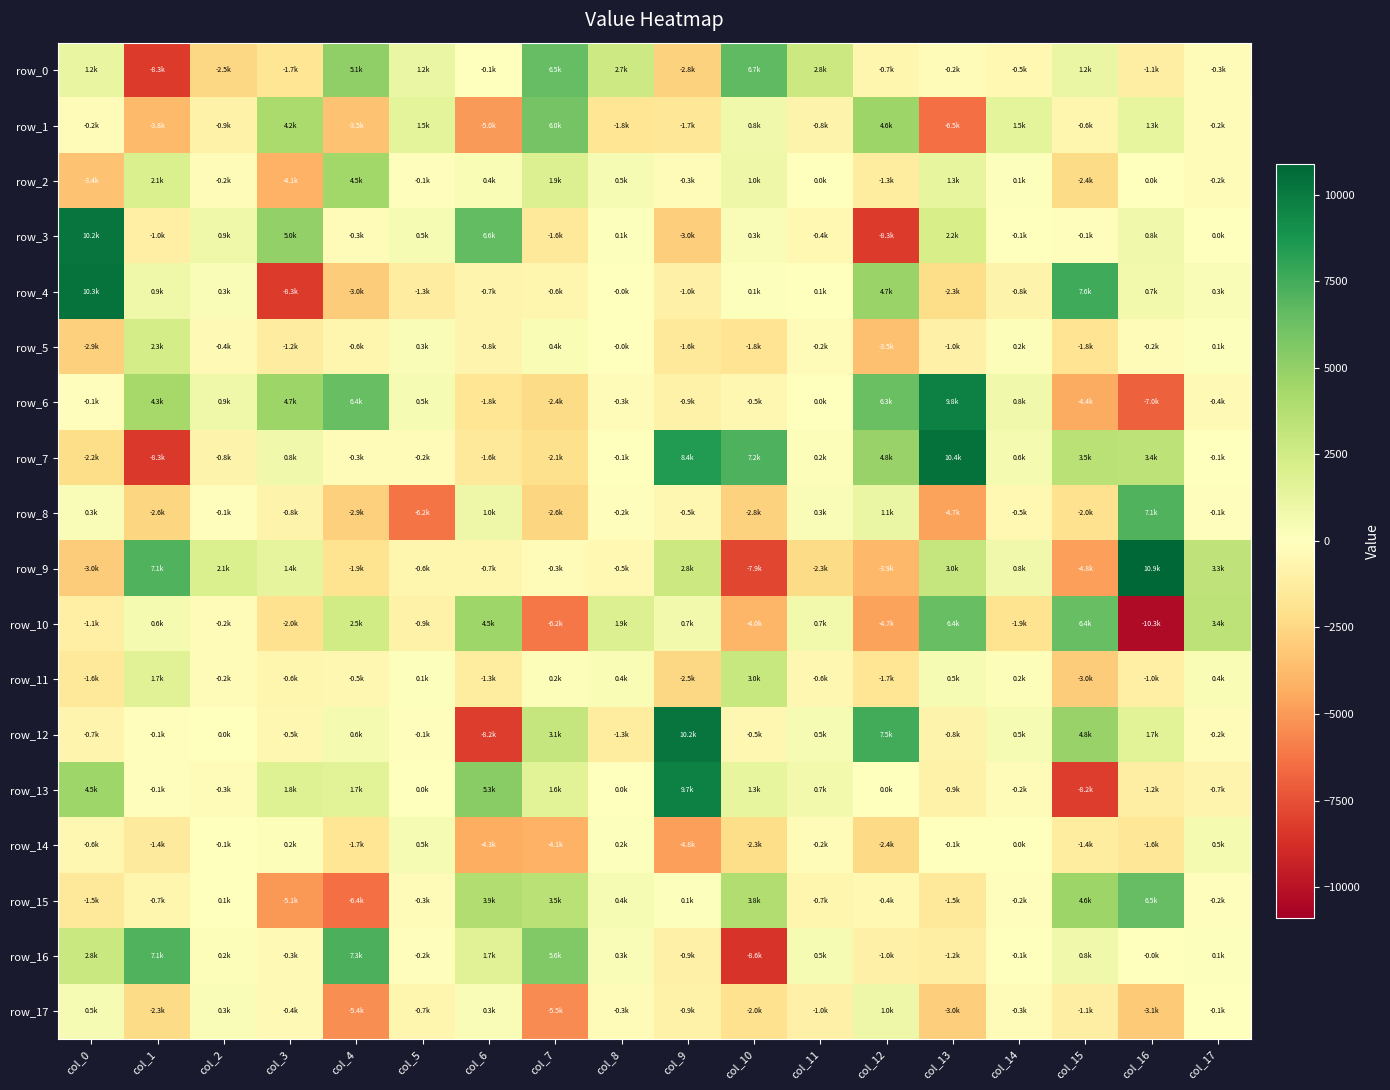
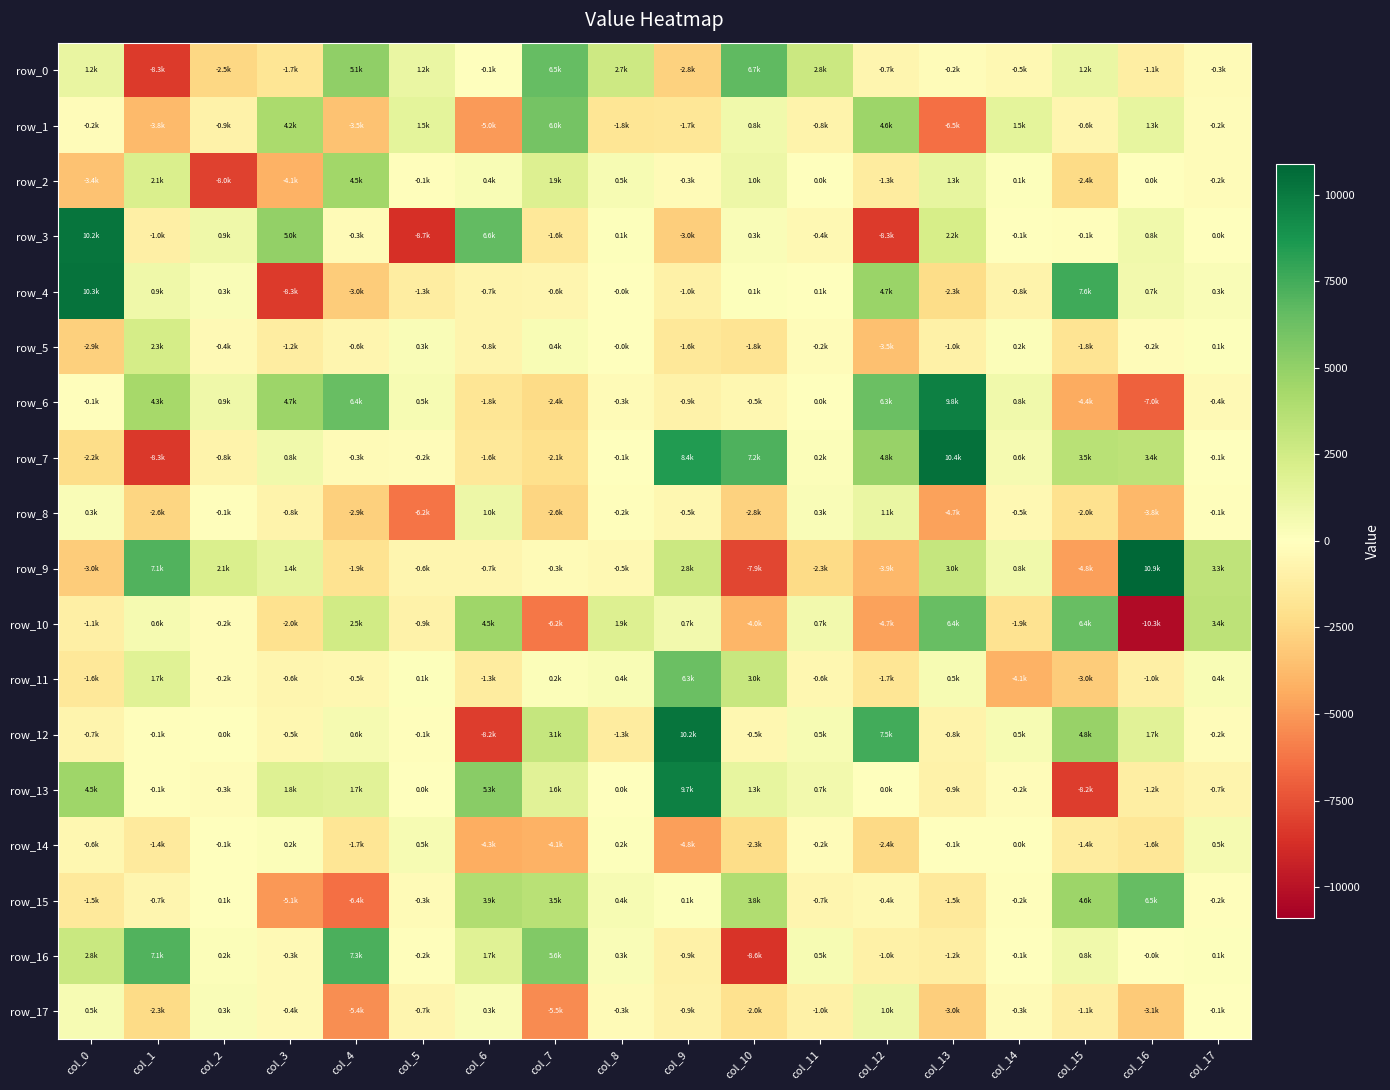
row_2, col_2: -0.2k -> -8.0k
row_3, col_5: 0.5k -> -8.7k
row_8, col_16: 7.1k -> -3.8k
row_11, col_9: -2.5k -> 6.3k
row_11, col_14: 0.2k -> -4.1k
